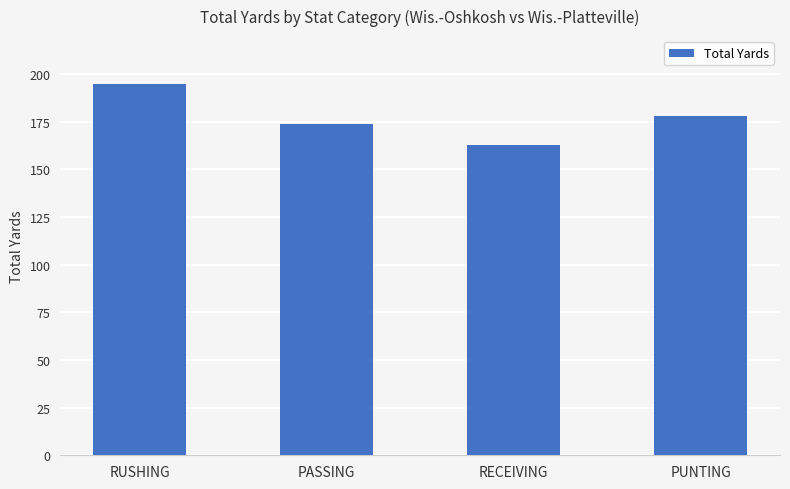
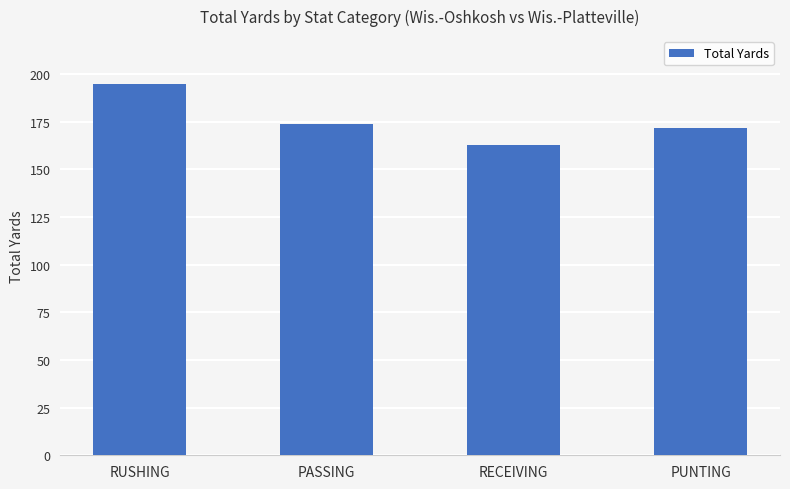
PUNTING: 178 -> 172
